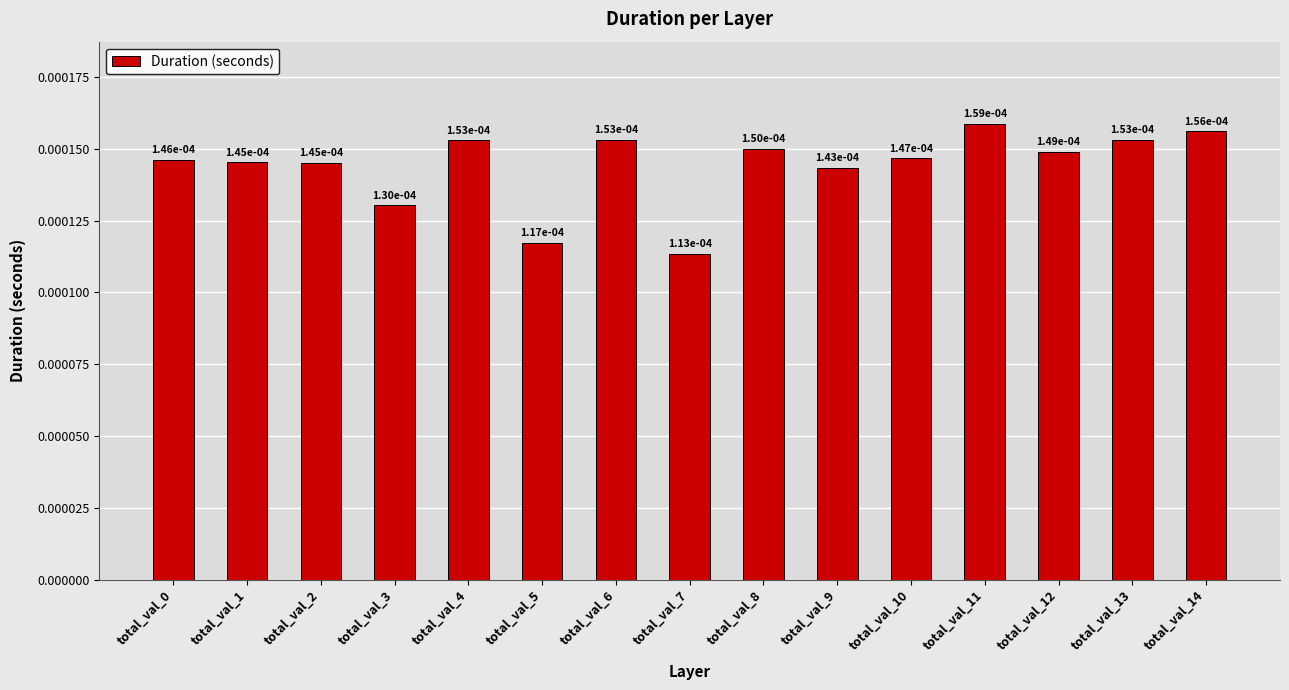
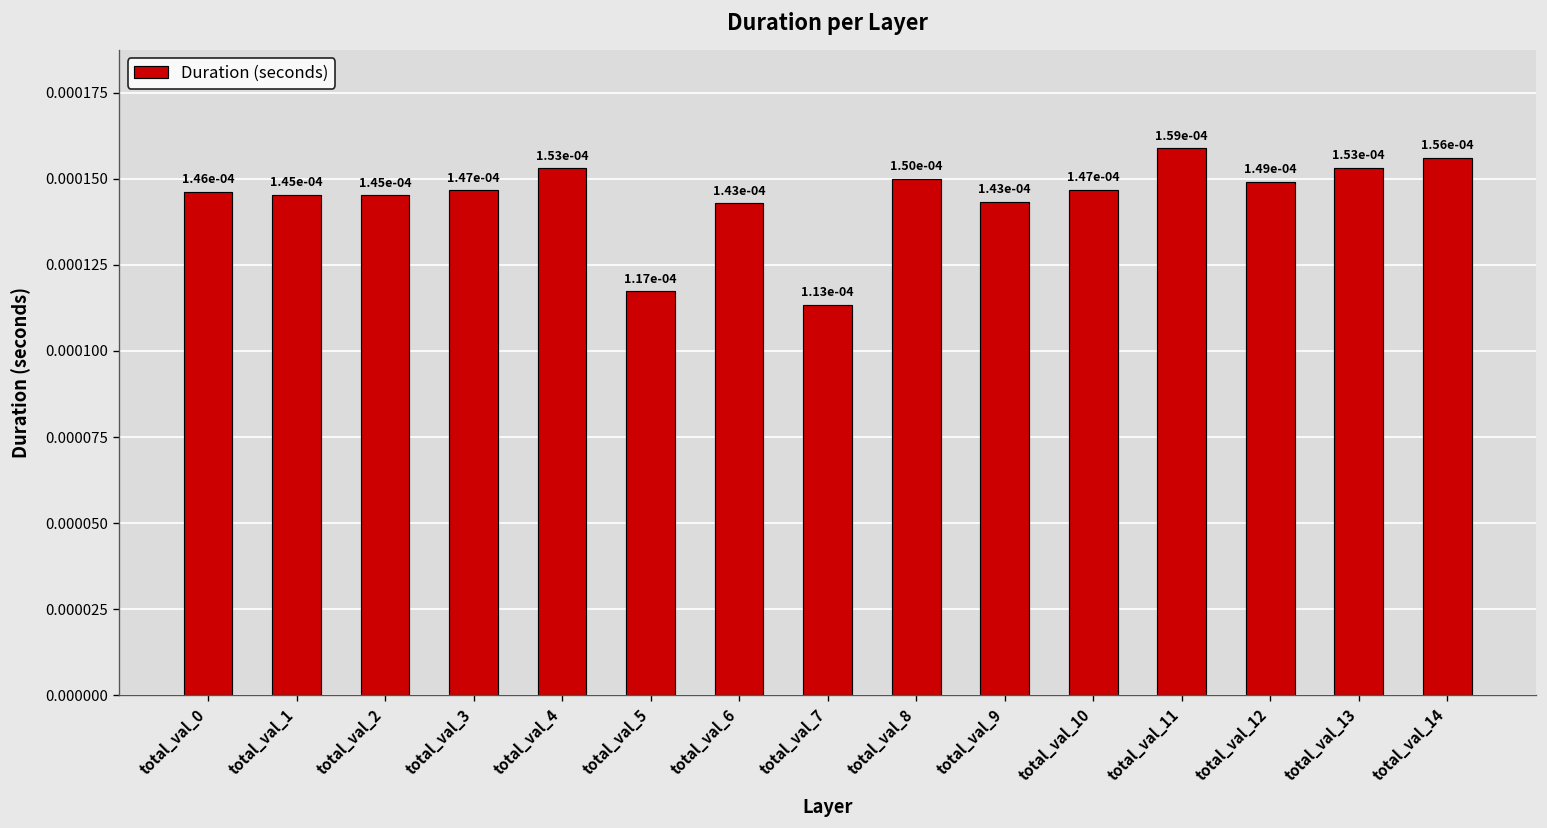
total_val_3: 1.30e-04 -> 1.47e-04
total_val_6: 1.53e-04 -> 1.43e-04
